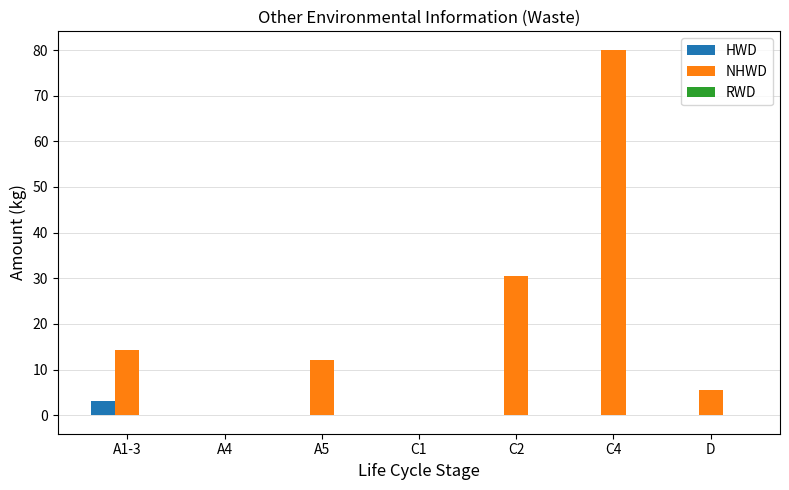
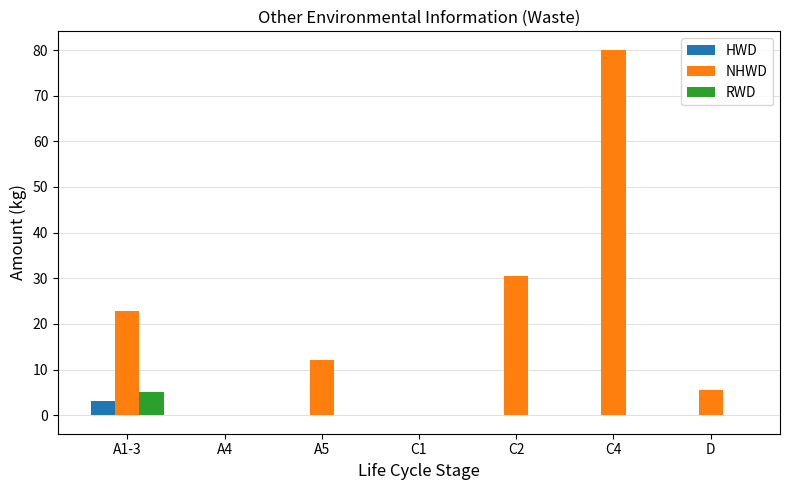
NHWD, A1-3: 14 -> 23
RWD, A1-3: 0 -> 5
